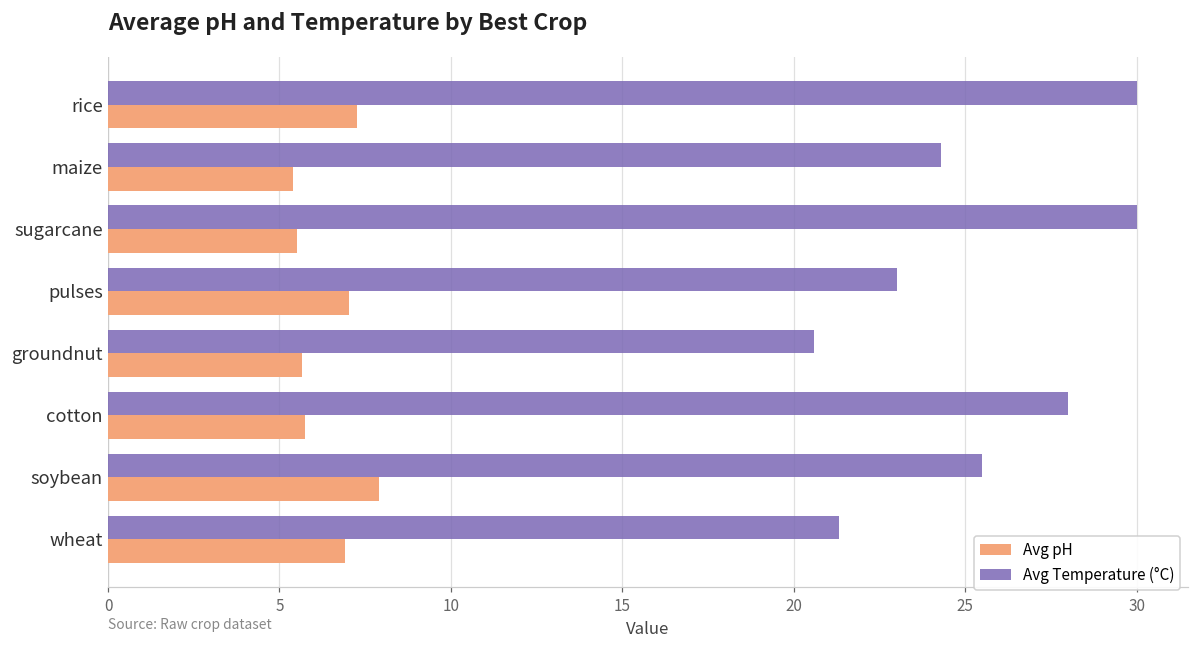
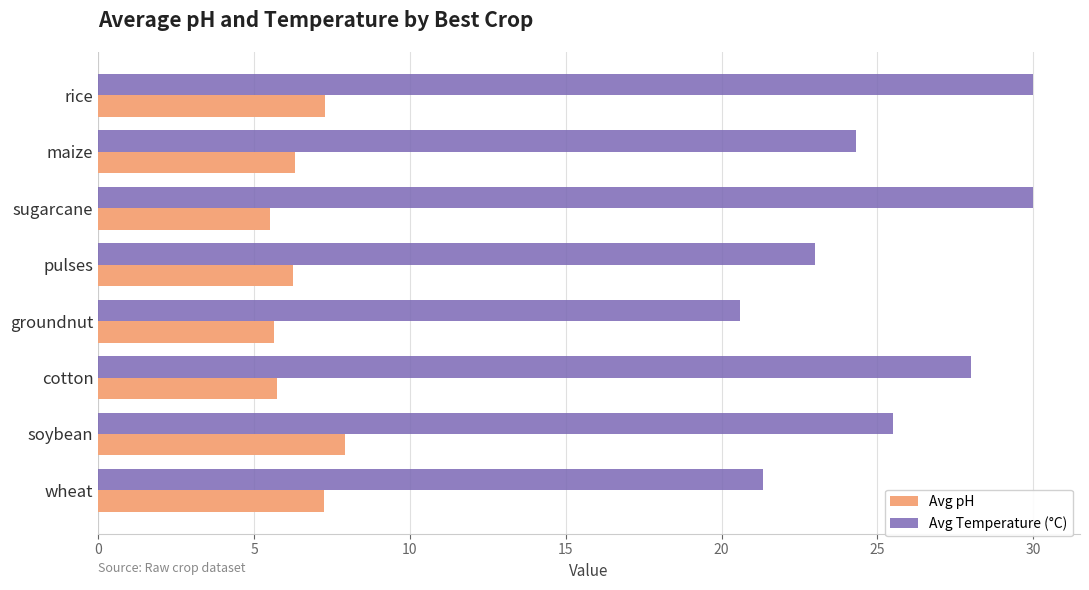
Avg pH, maize: 5.4 -> 6.3
Avg pH, pulses: 7.0 -> 6.3
Avg pH, wheat: 6.9 -> 7.3
